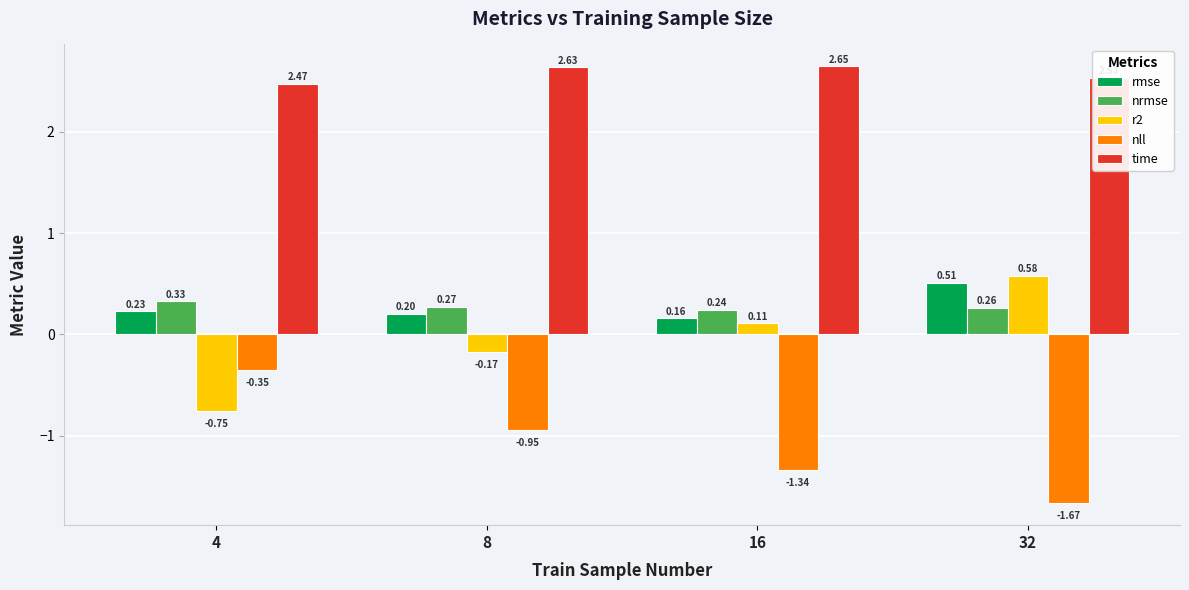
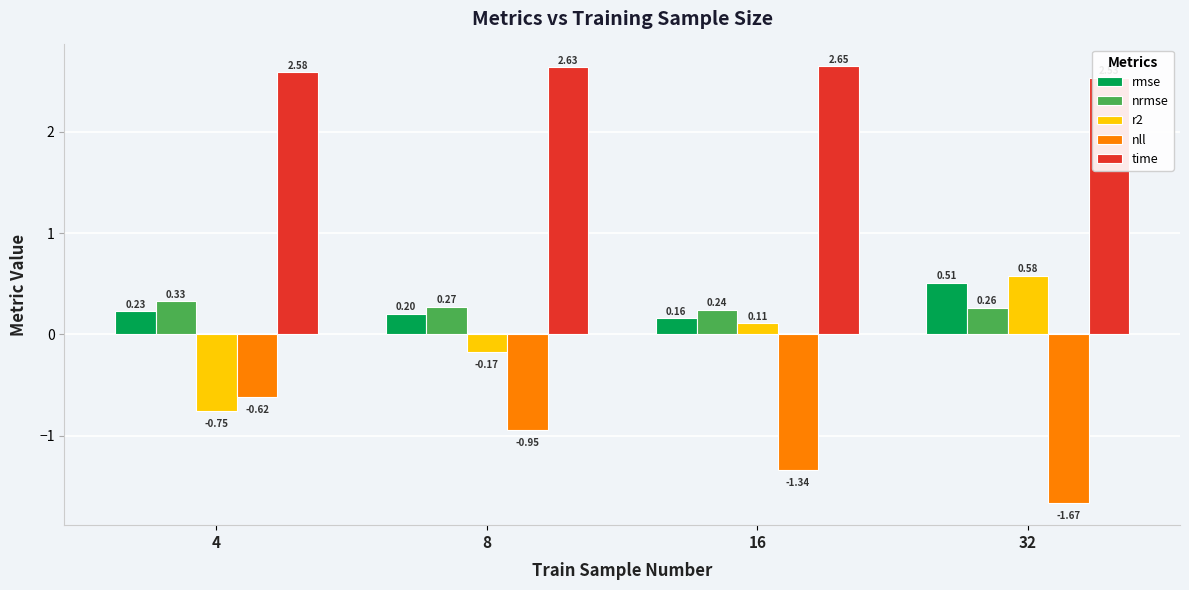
nll, 4: -0.35 -> -0.62
time, 4: 2.47 -> 2.58
